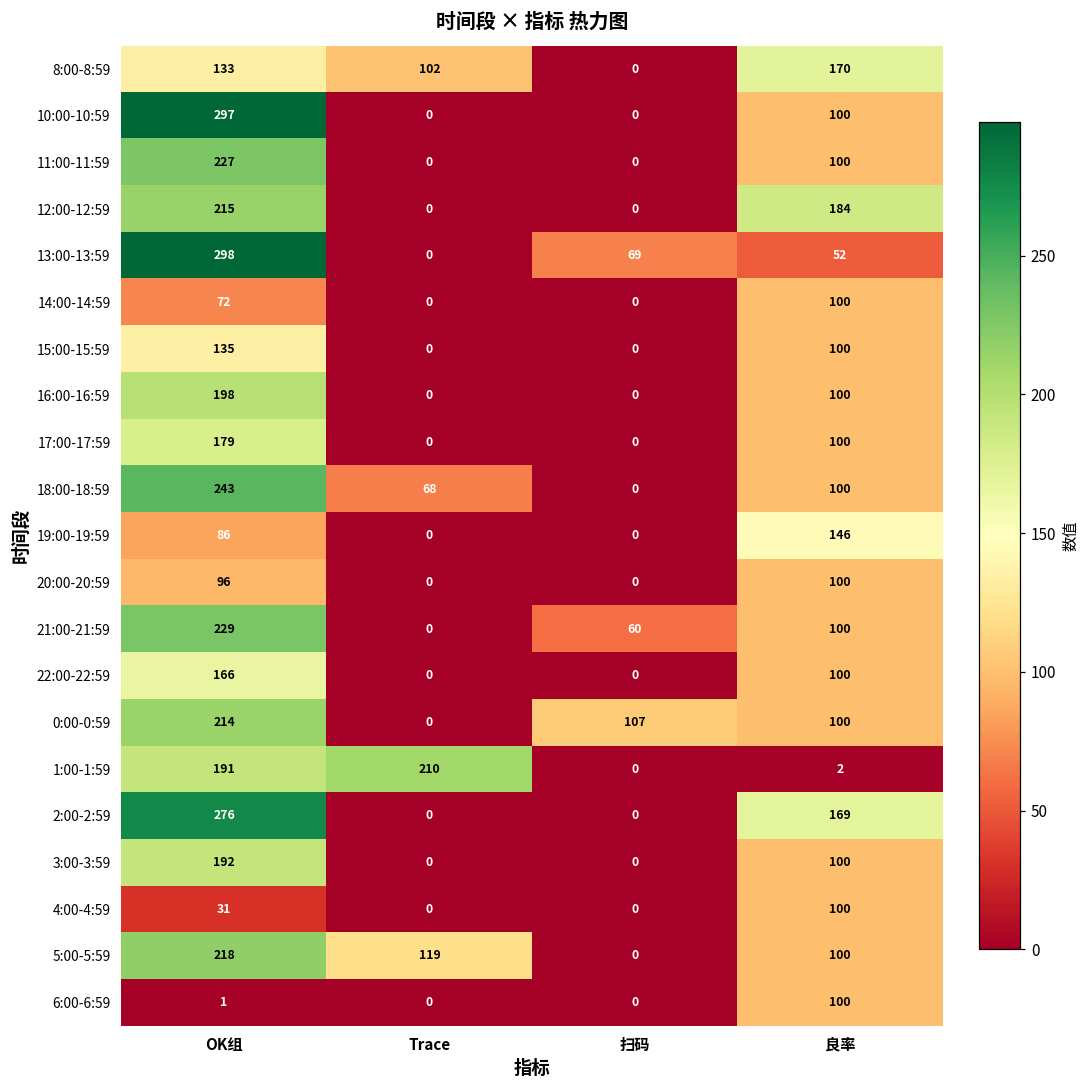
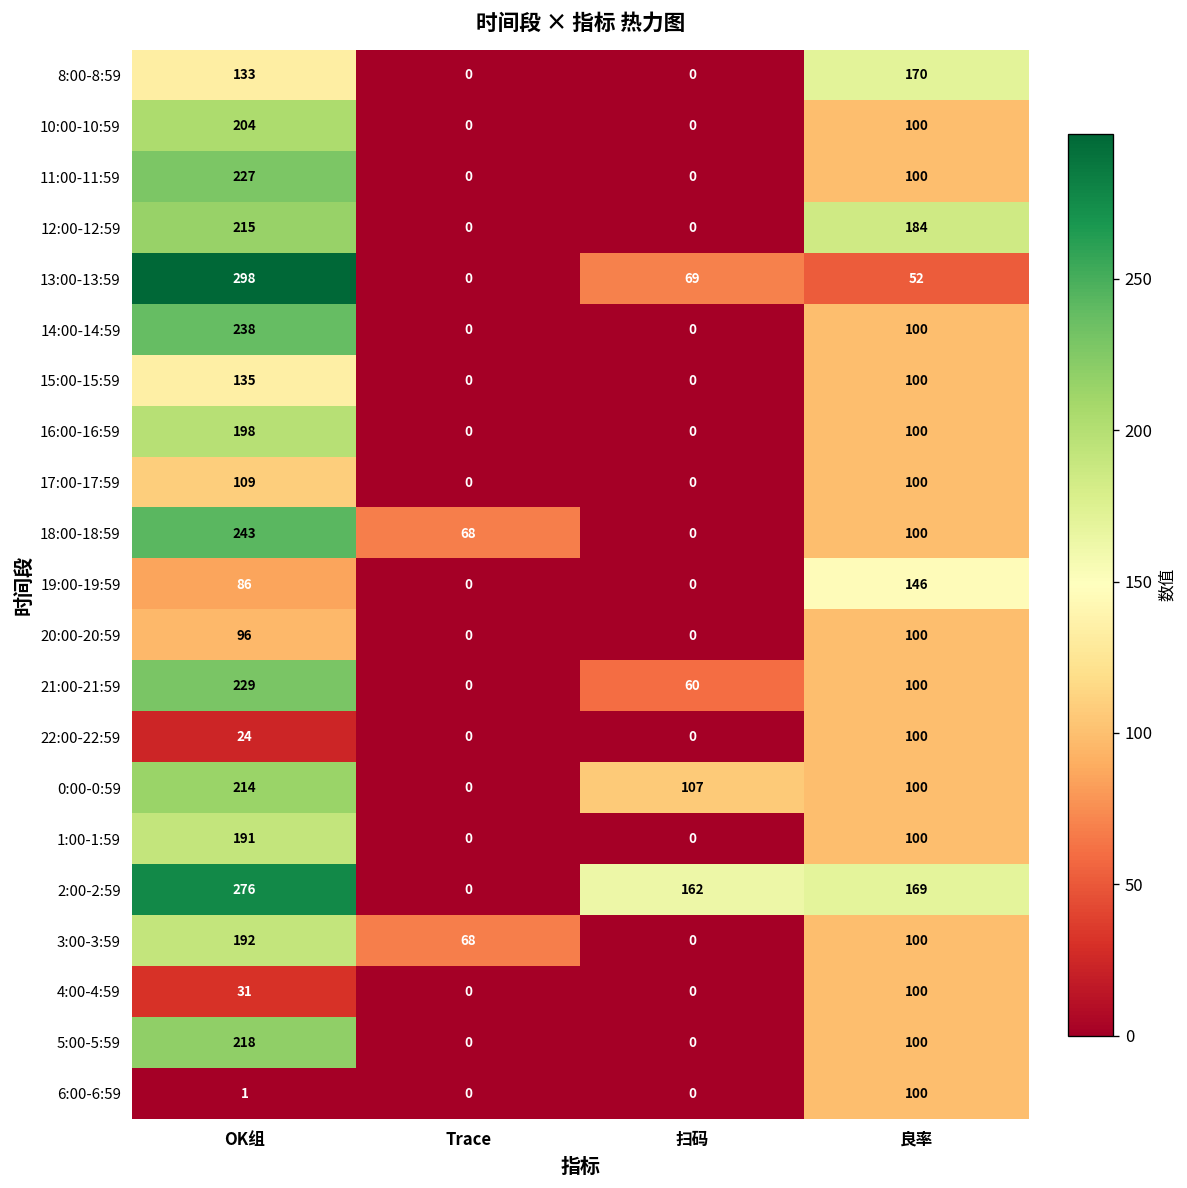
8:00-8:59, Trace: 102 -> 0
10:00-10:59, OK组: 297 -> 204
14:00-14:59, OK组: 72 -> 238
17:00-17:59, OK组: 179 -> 109
22:00-22:59, OK组: 166 -> 24
1:00-1:59, Trace: 210 -> 0
1:00-1:59, 良率: 2 -> 100
2:00-2:59, 扫码: 0 -> 162
3:00-3:59, Trace: 0 -> 68
5:00-5:59, Trace: 119 -> 0
